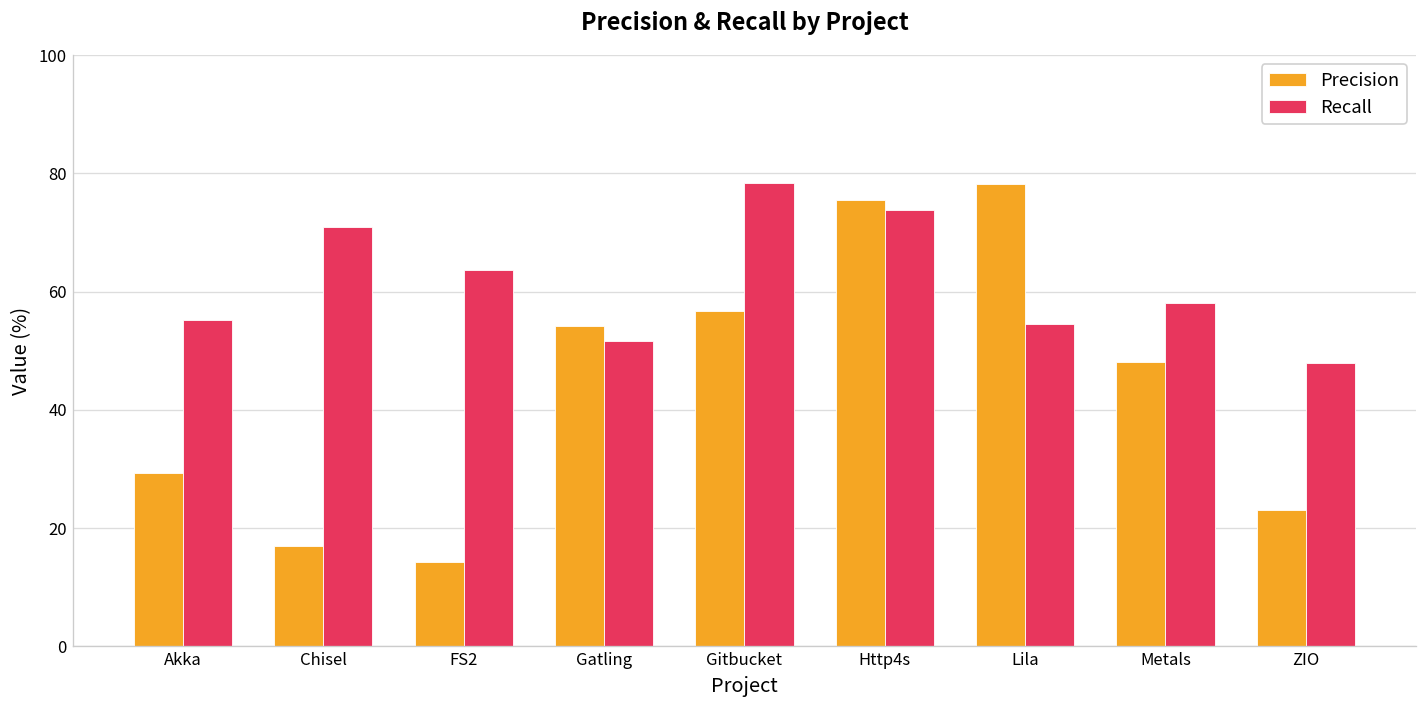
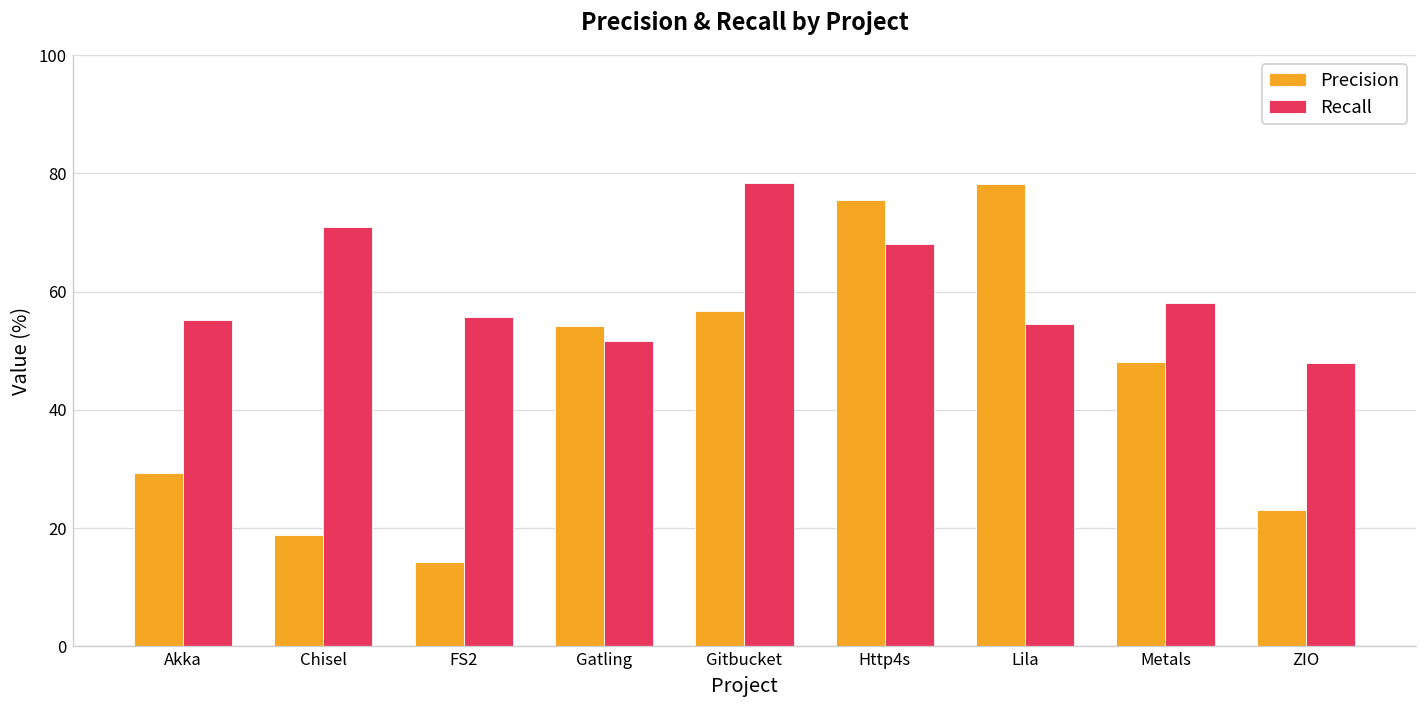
Precision, Chisel: 17 -> 19
Recall, FS2: 64 -> 56
Recall, Http4s: 74 -> 68
